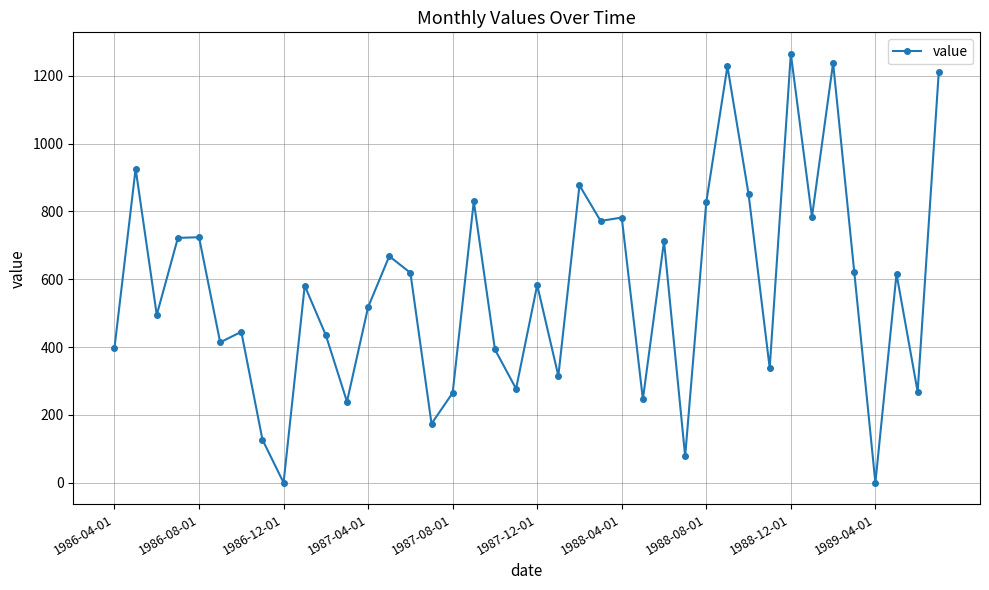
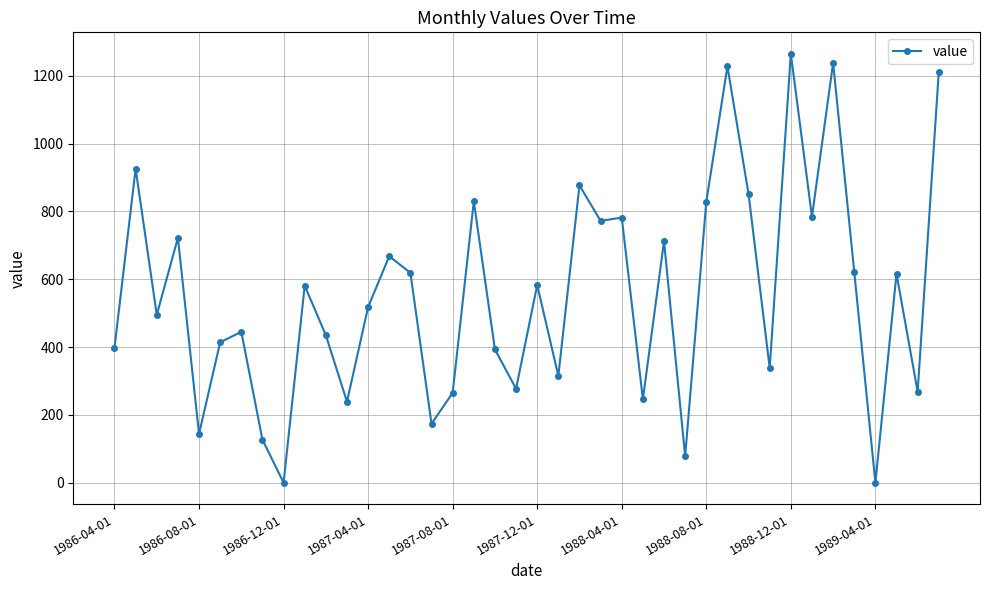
1986-08-01: 720 -> 140
